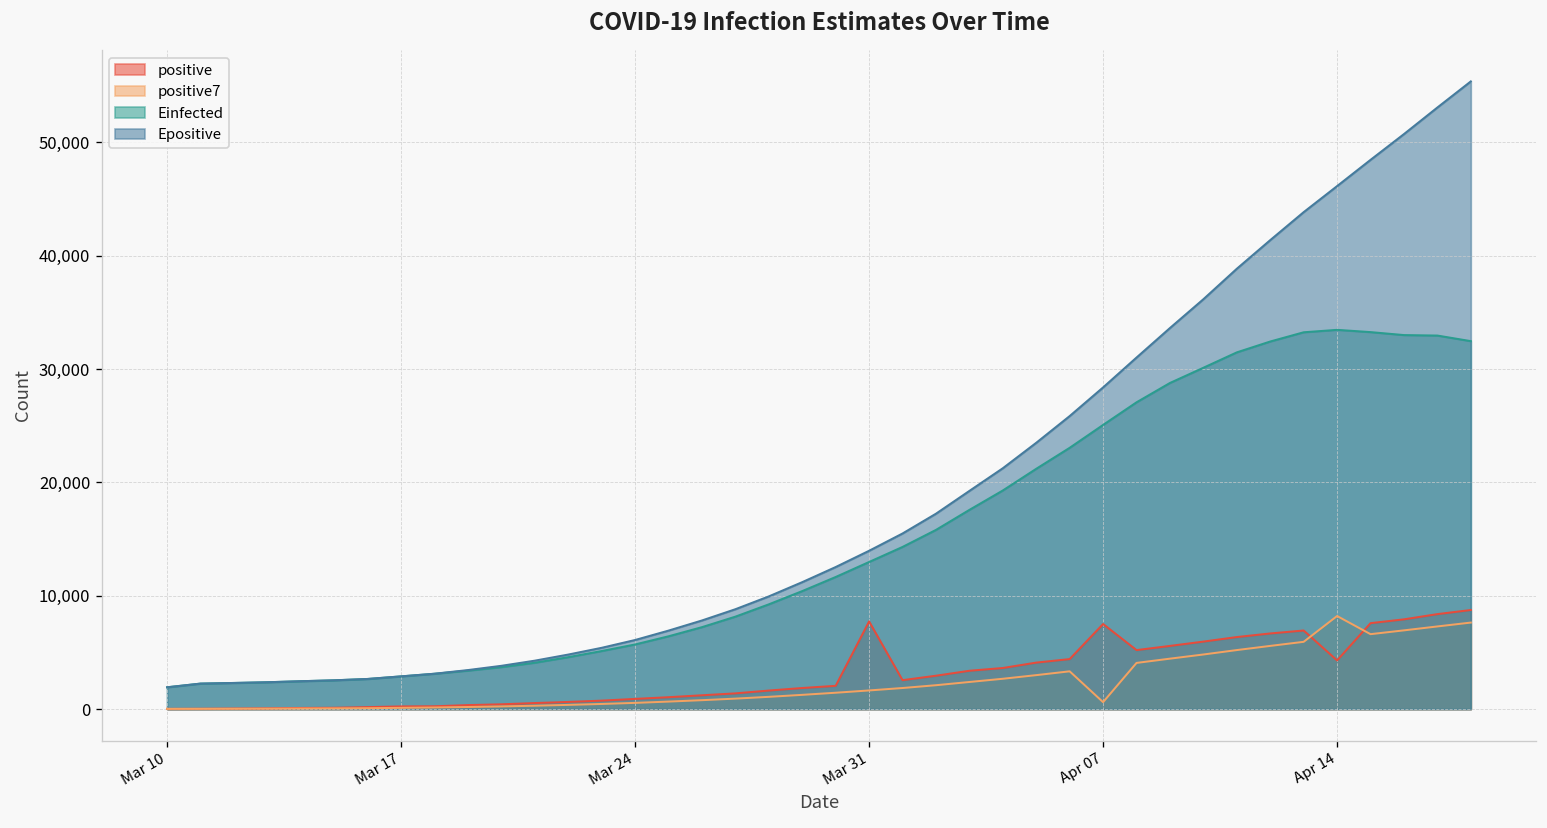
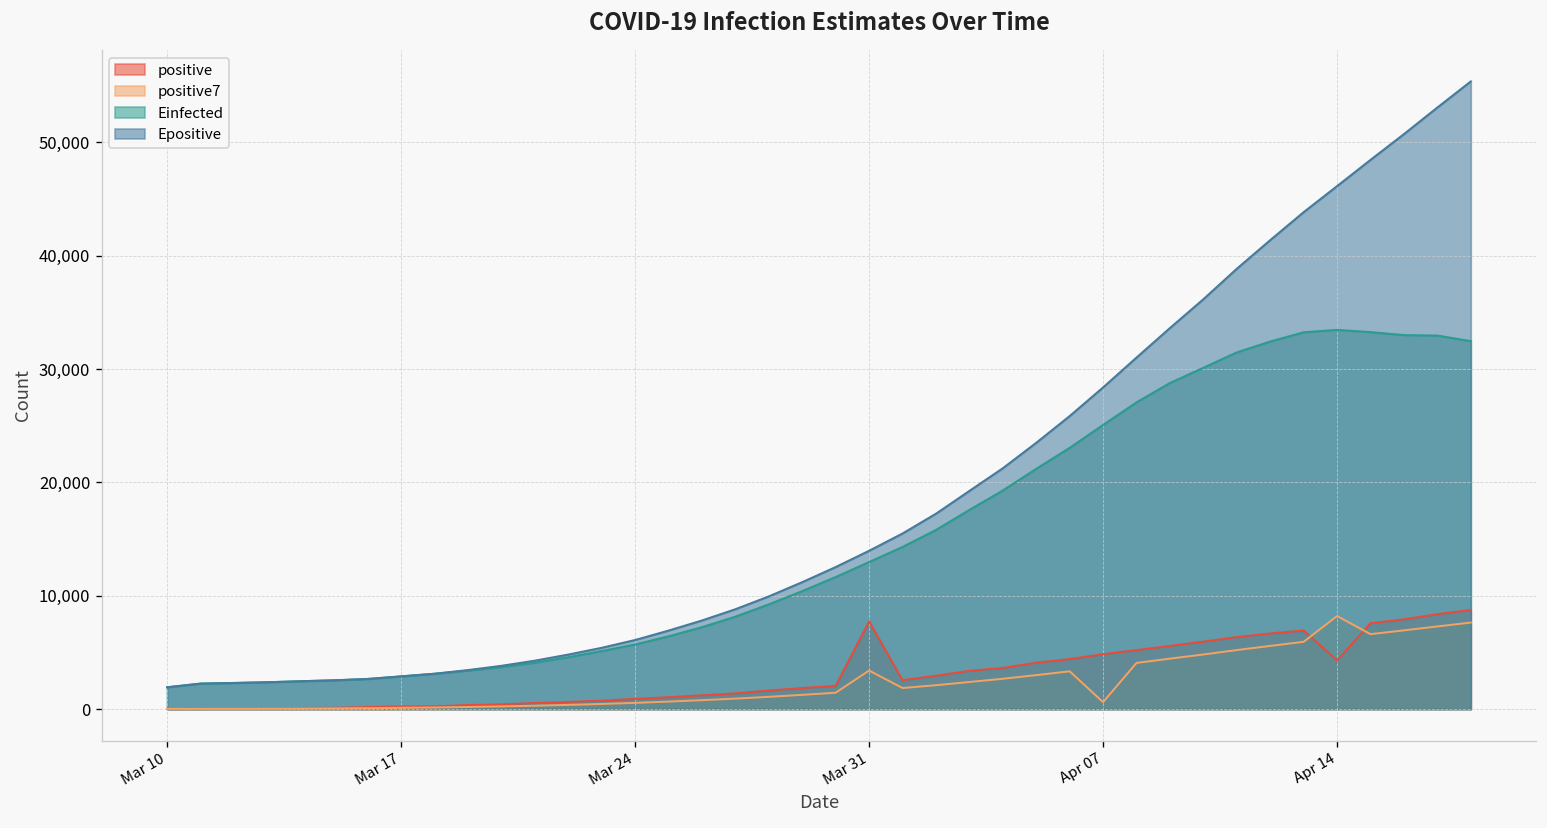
positive7, Mar 31: 2,000 -> 3,000
positive, Apr 07: 8,000 -> 5,000
